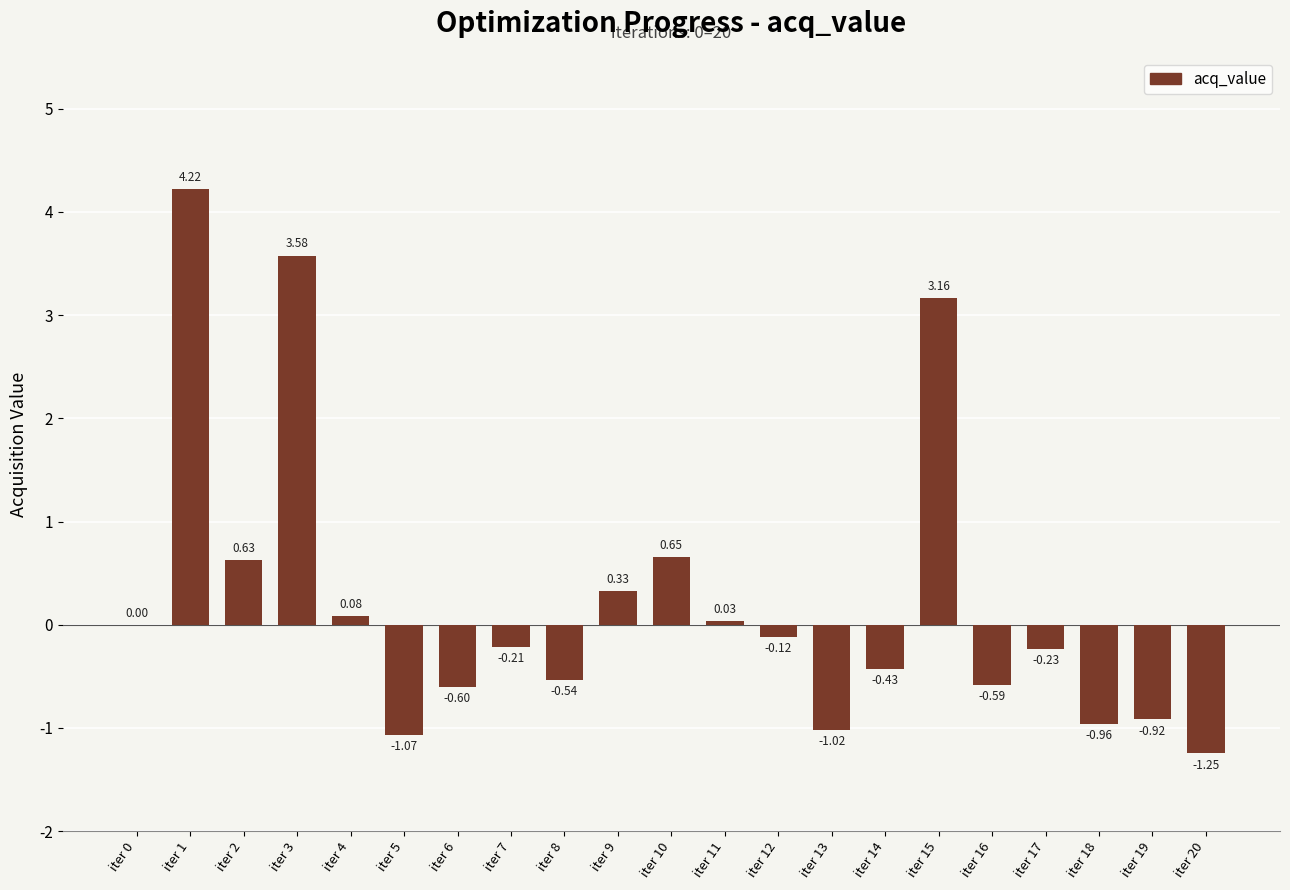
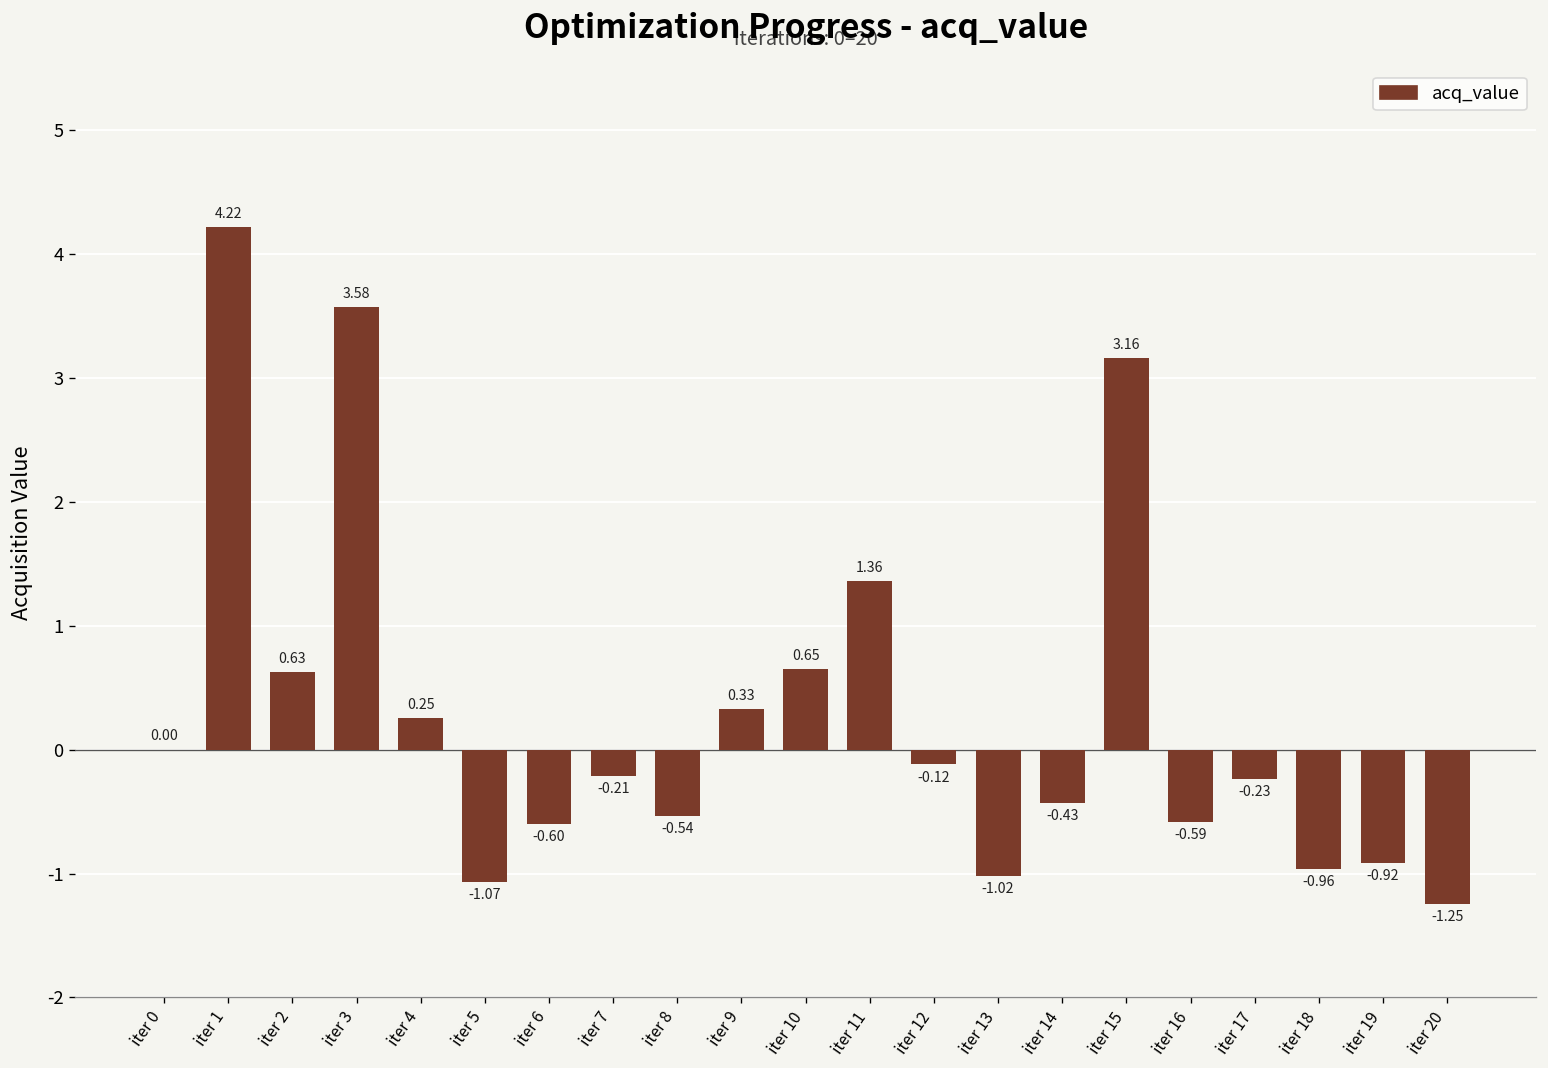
iter 4: 0.08 -> 0.25
iter 11: 0.03 -> 1.36
